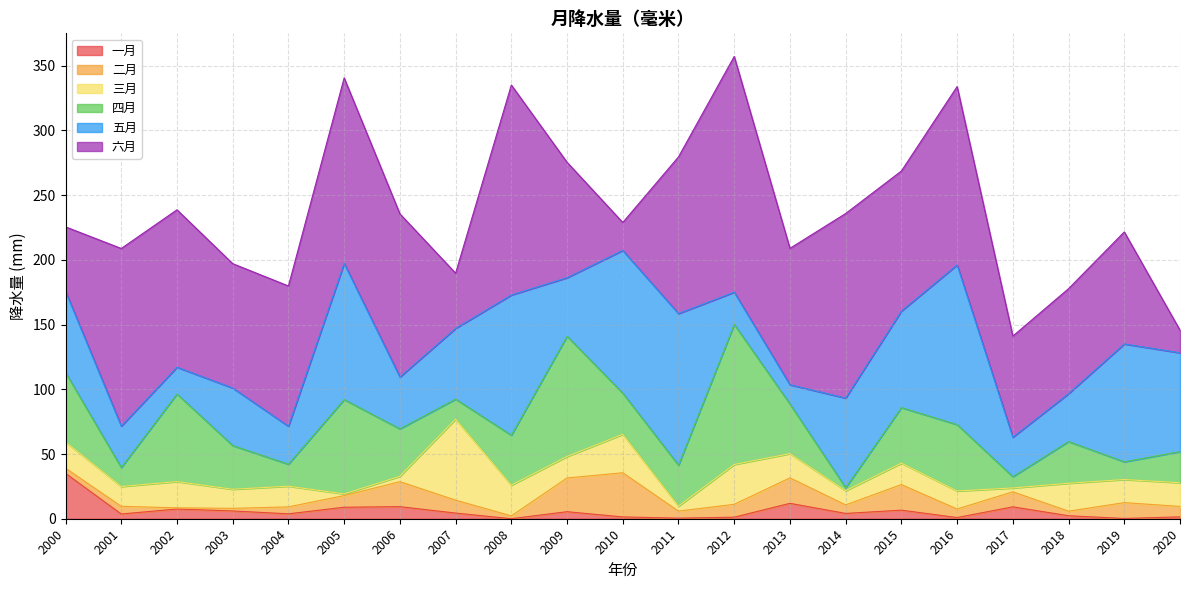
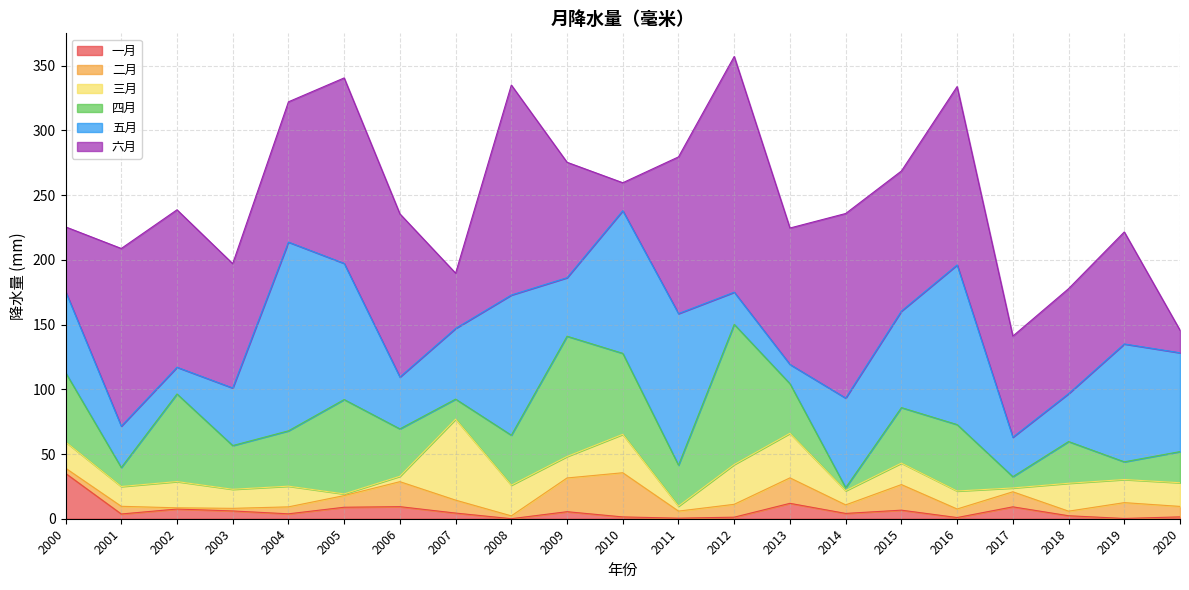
四月, 2004: 17 -> 43
五月, 2004: 29 -> 146
四月, 2010: 32 -> 63
三月, 2013: 19 -> 34
